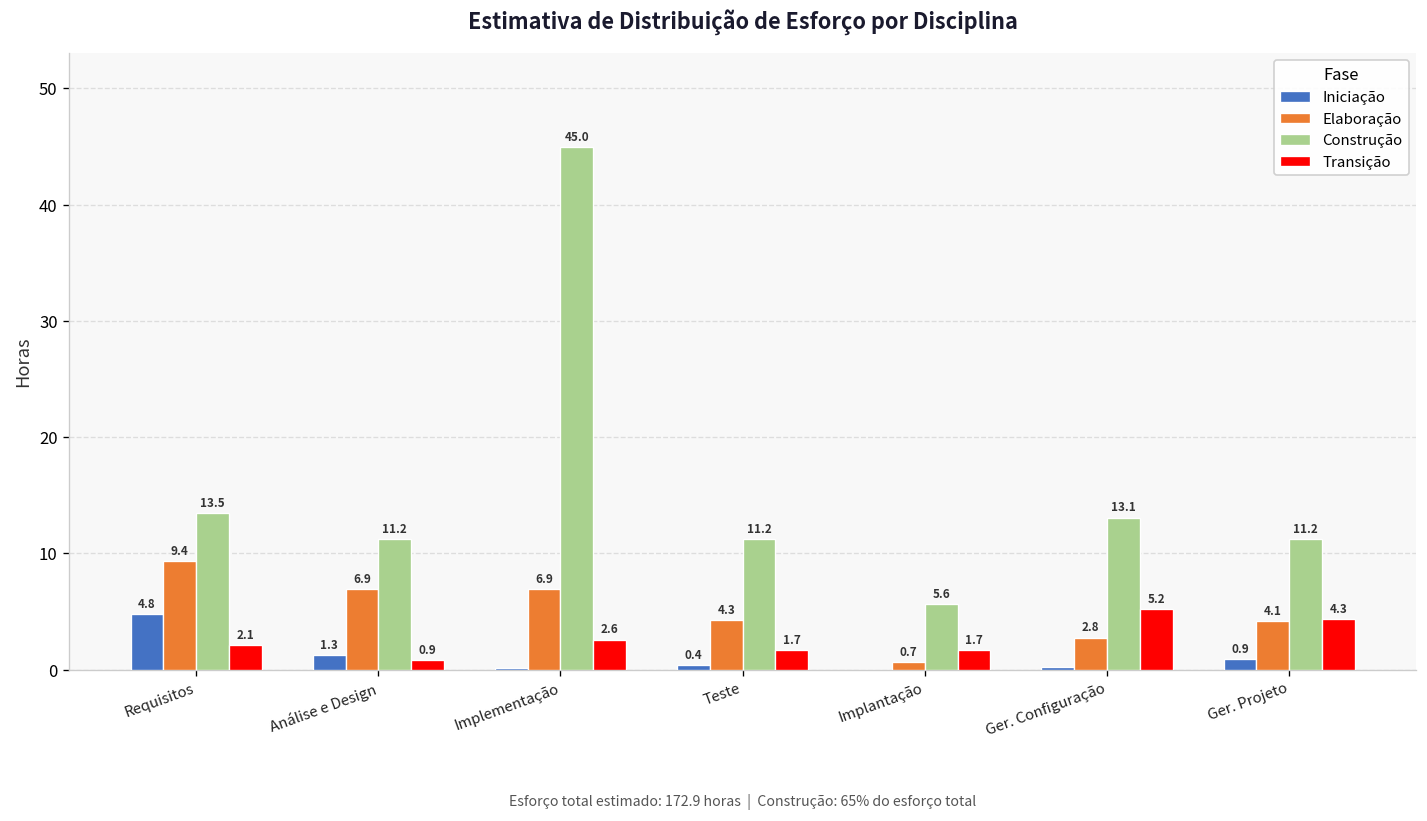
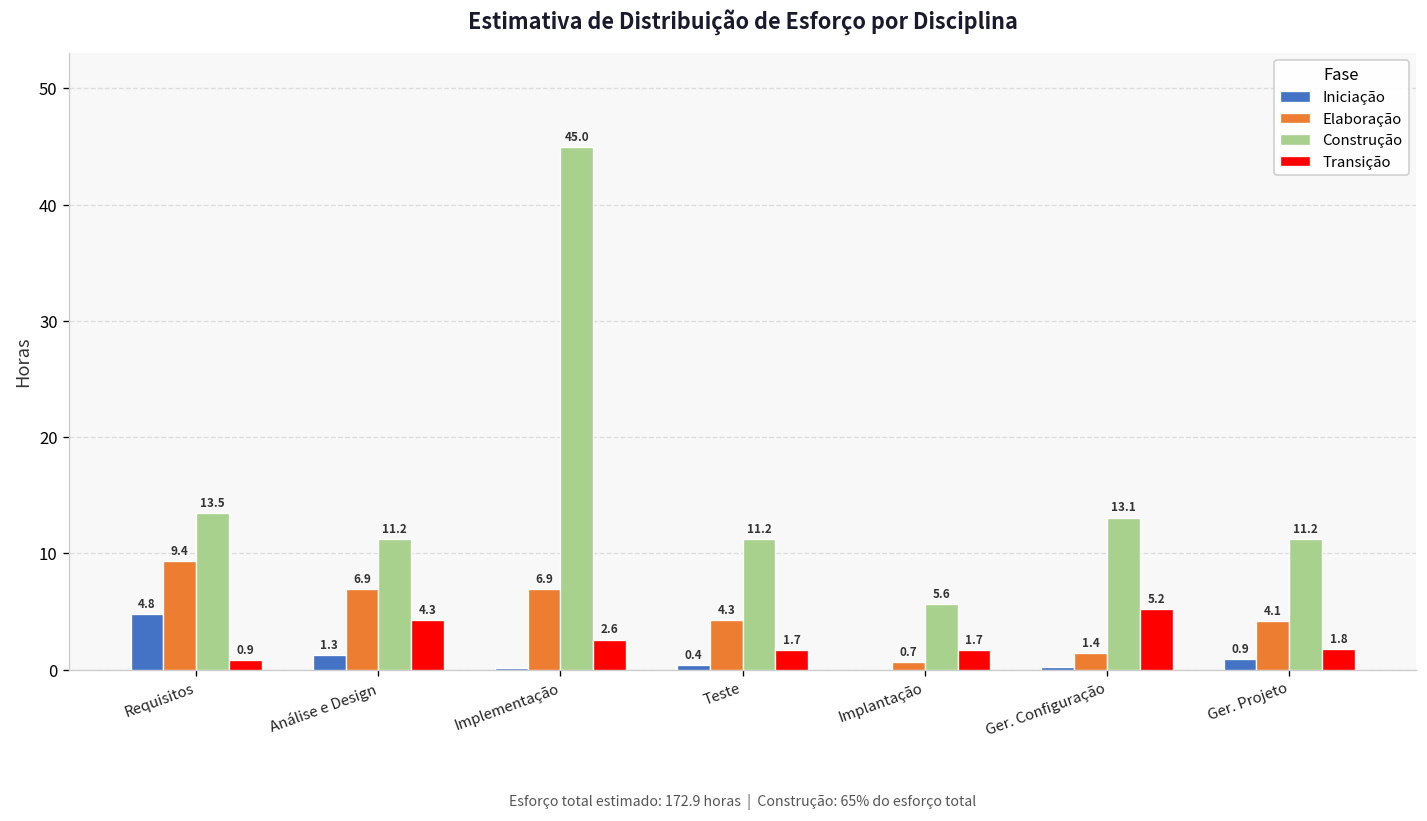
Transição, Requisitos: 2.1 -> 0.9
Transição, Análise e Design: 0.9 -> 4.3
Elaboração, Ger. Configuração: 2.8 -> 1.4
Transição, Ger. Projeto: 4.3 -> 1.8
